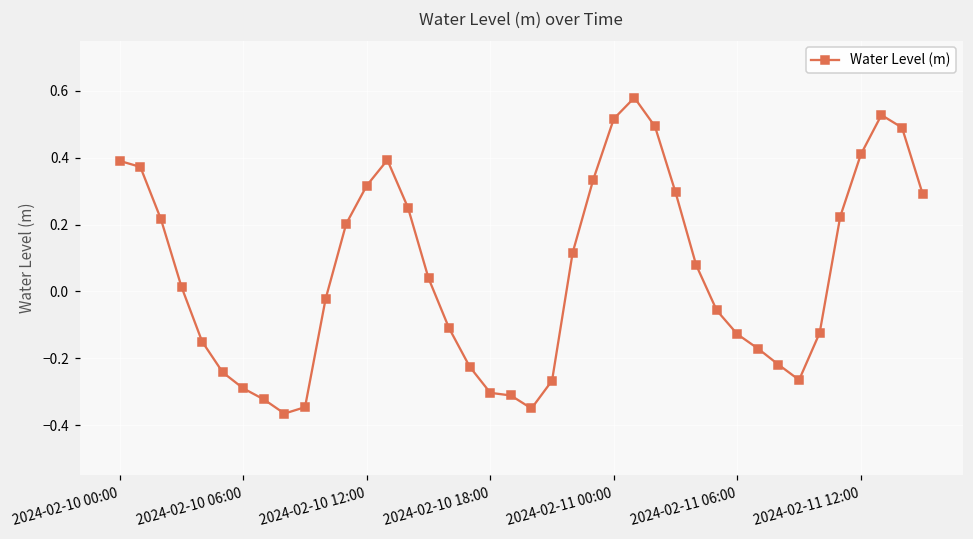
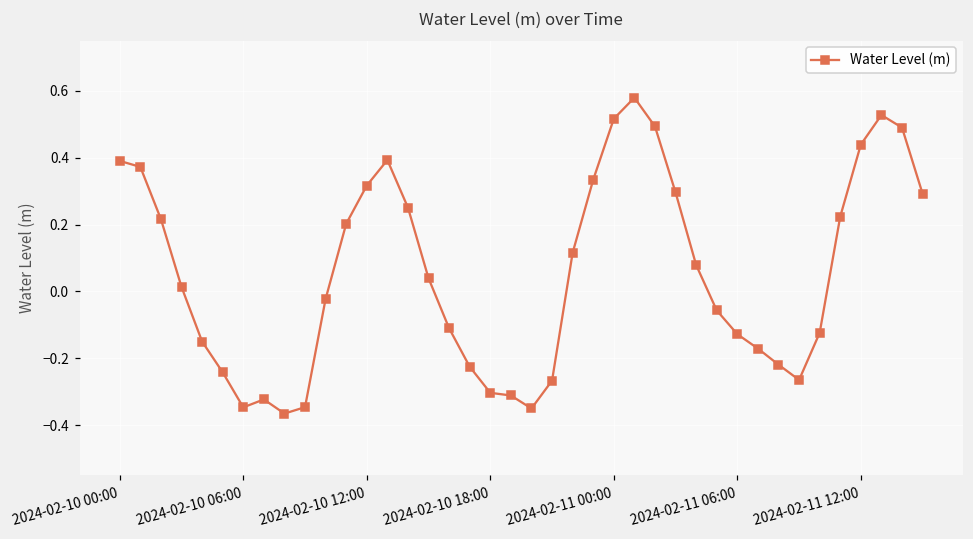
2024-02-10 06:00: -0.29 -> -0.35
2024-02-11 12:00: 0.41 -> 0.44
